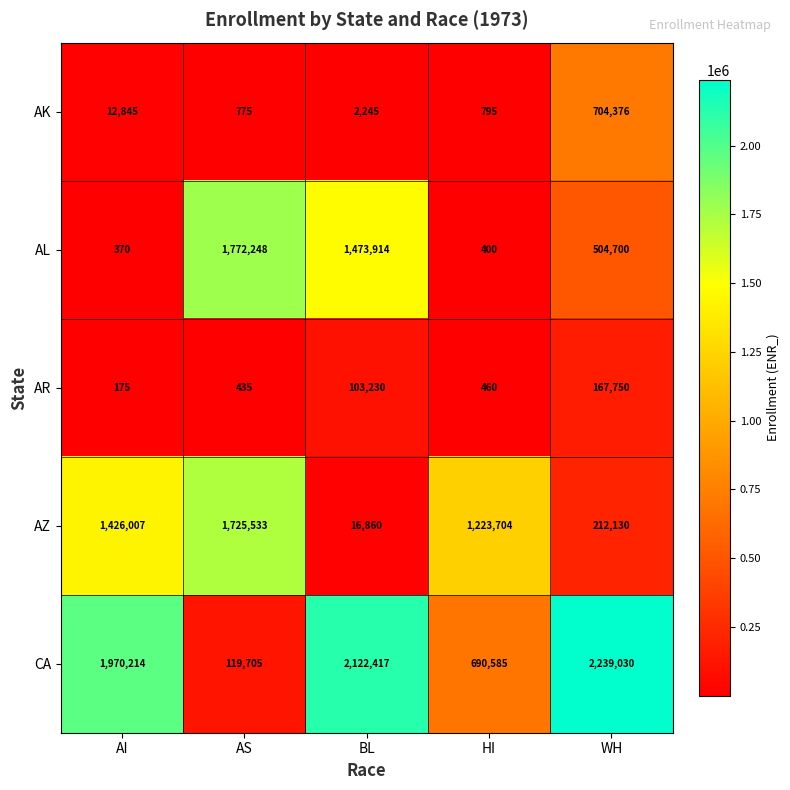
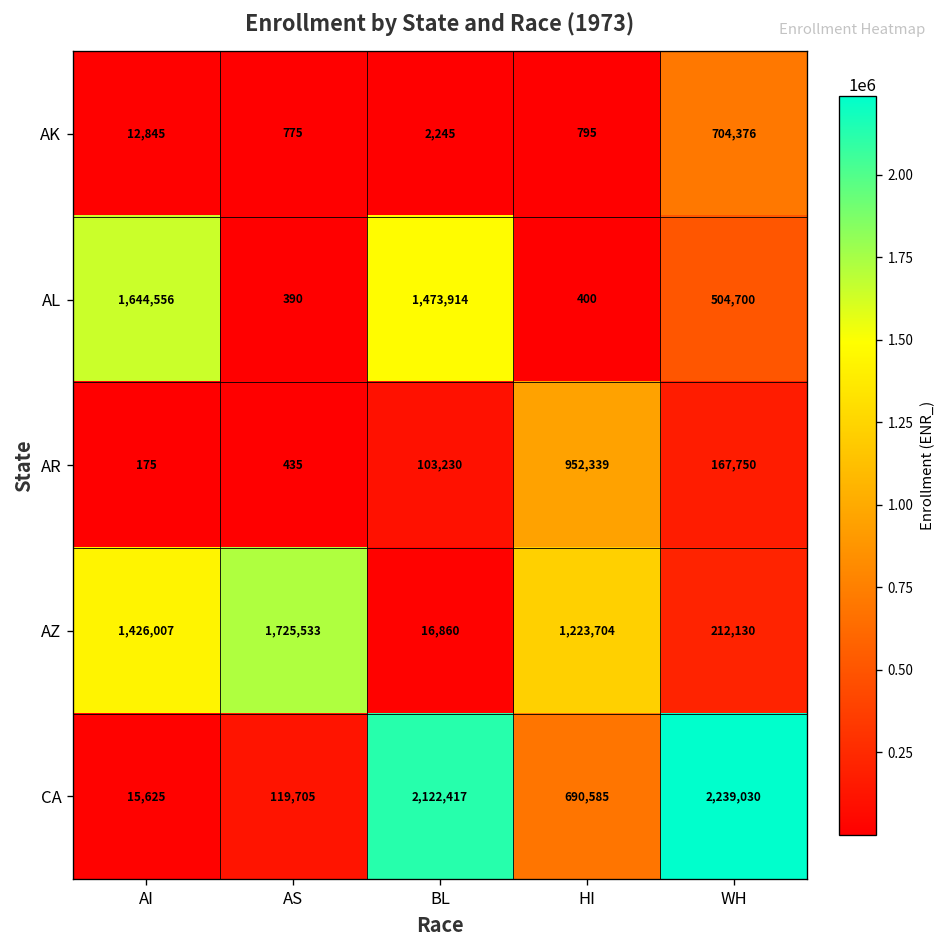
AL, AI: 370 -> 1,644,556
AL, AS: 1,772,248 -> 390
AR, HI: 460 -> 952,339
CA, AI: 1,970,214 -> 15,625
